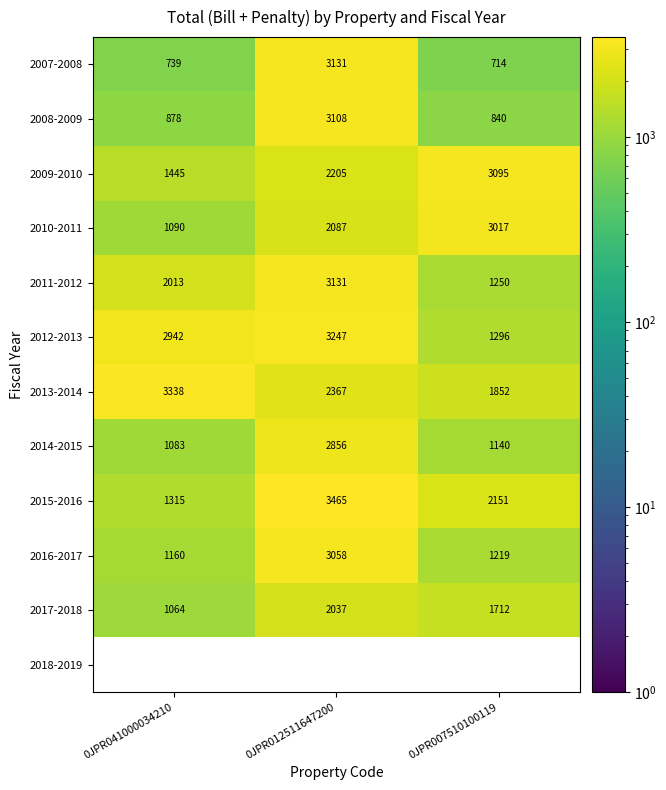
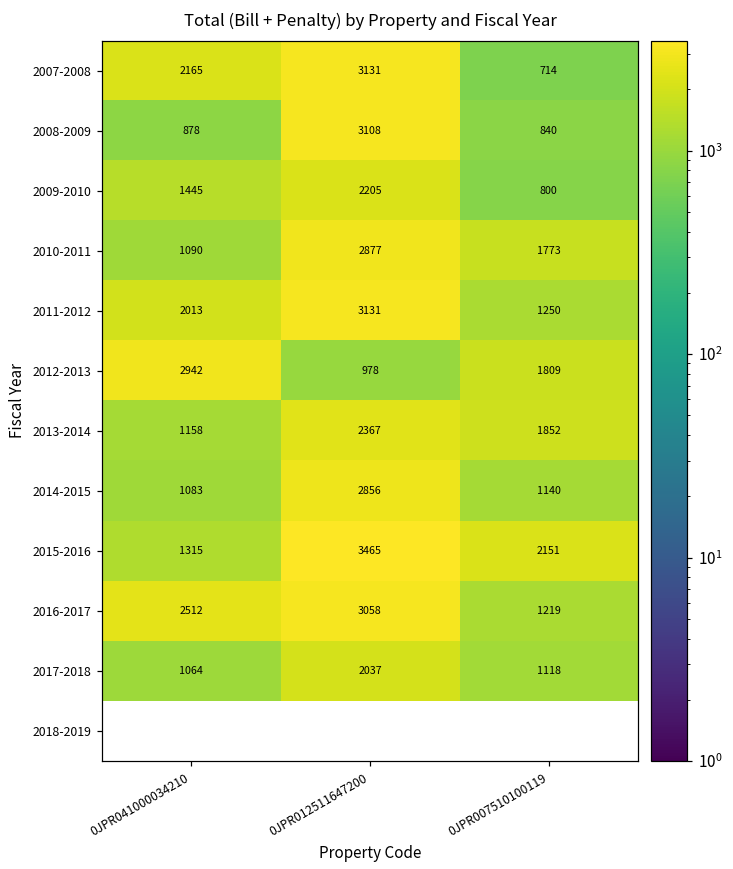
2007-2008, 0JPR041000034210: 739 -> 2165
2009-2010, 0JPR007510100119: 3095 -> 800
2010-2011, 0JPR012511647200: 2087 -> 2877
2010-2011, 0JPR007510100119: 3017 -> 1773
2012-2013, 0JPR012511647200: 3247 -> 978
2012-2013, 0JPR007510100119: 1296 -> 1809
2013-2014, 0JPR041000034210: 3338 -> 1158
2016-2017, 0JPR041000034210: 1160 -> 2512
2017-2018, 0JPR007510100119: 1712 -> 1118
